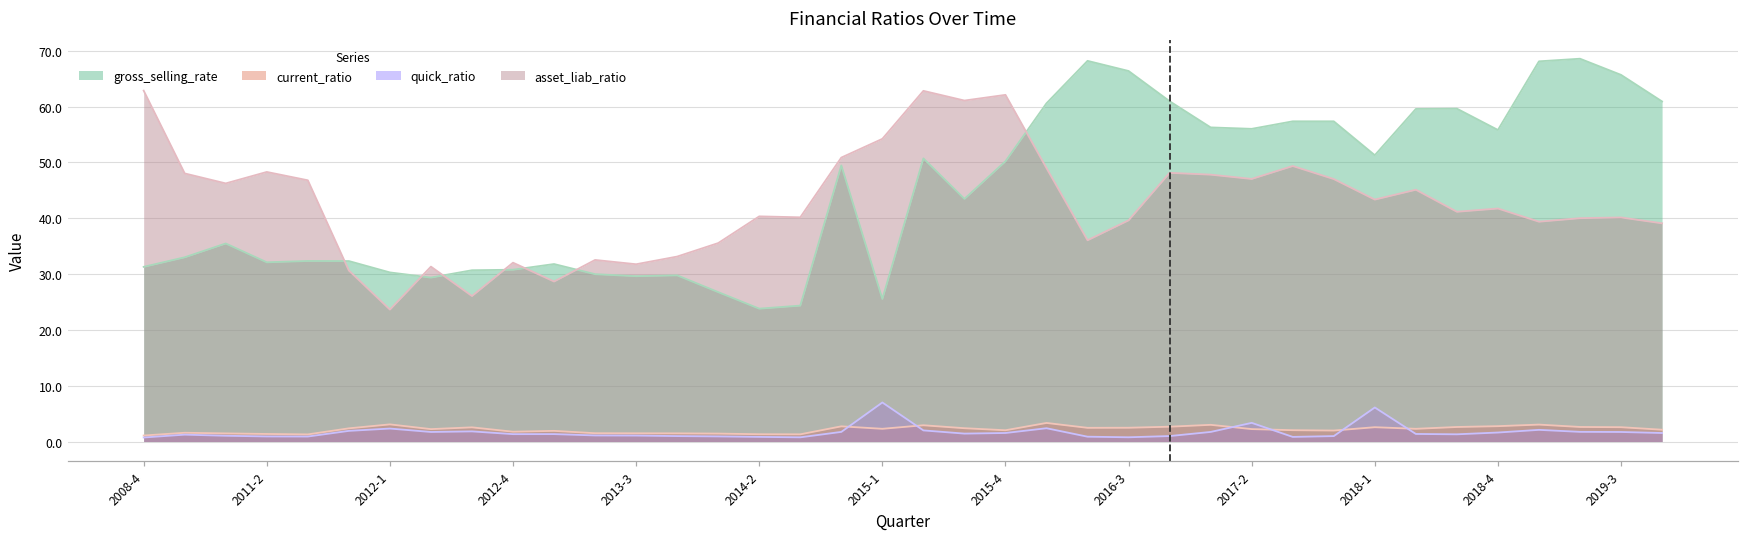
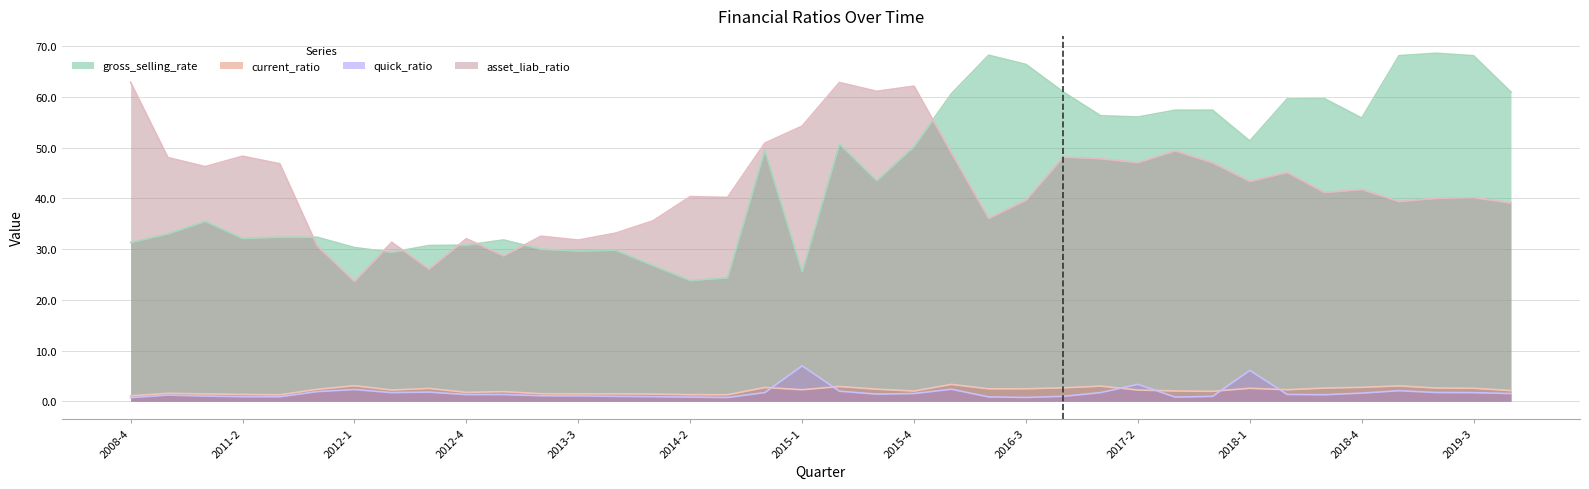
gross_selling_rate, 2019-3: 66 -> 68
